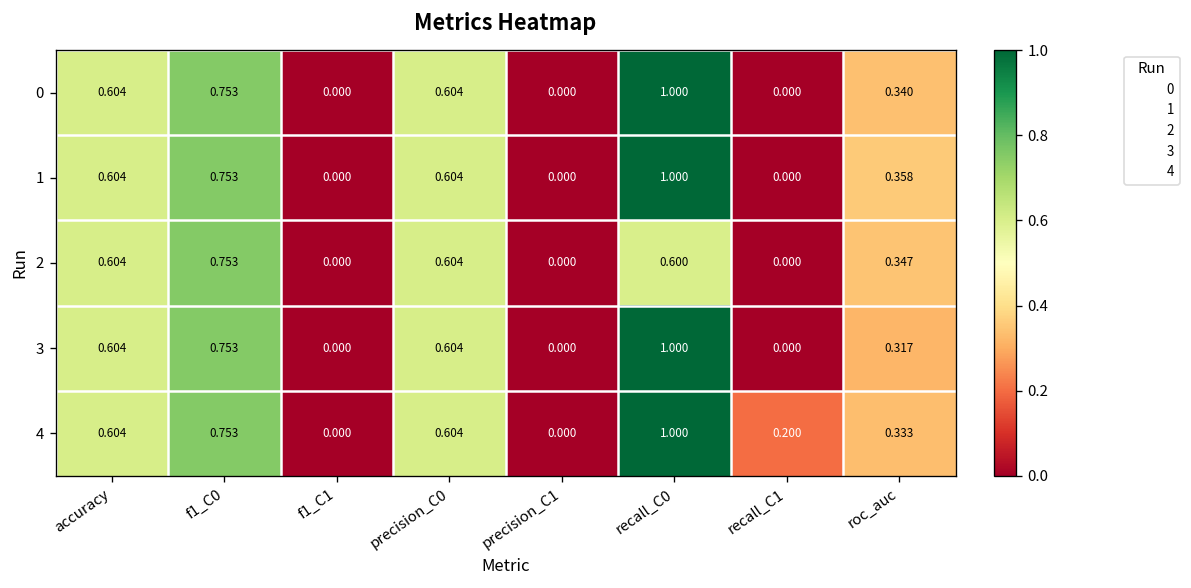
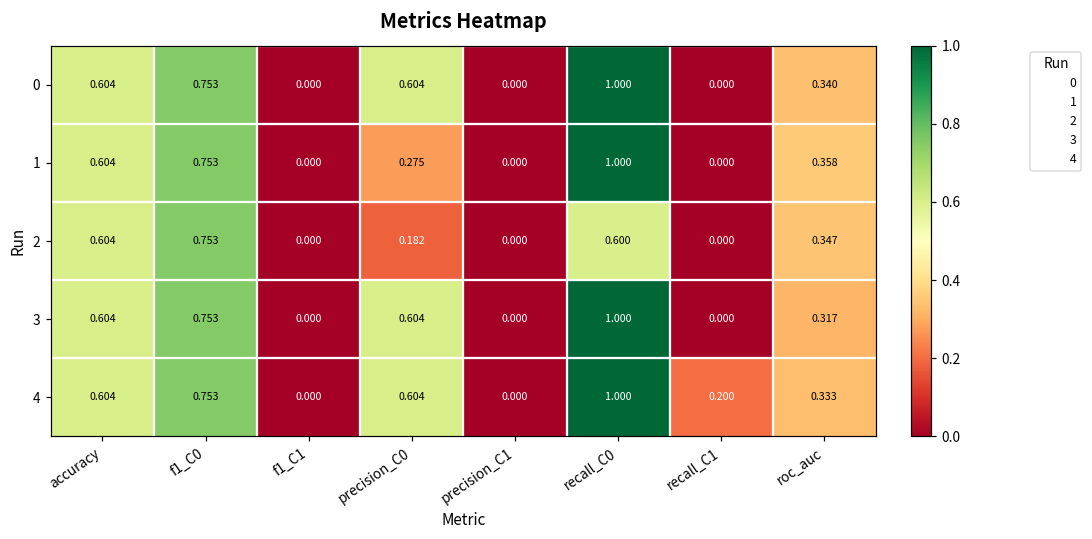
1, precision_C0: 0.604 -> 0.275
2, precision_C0: 0.604 -> 0.182
